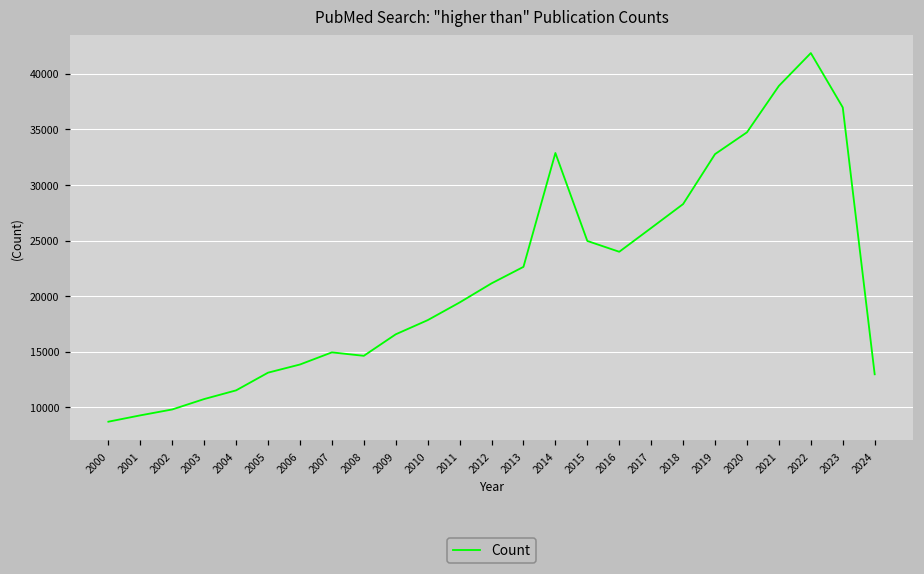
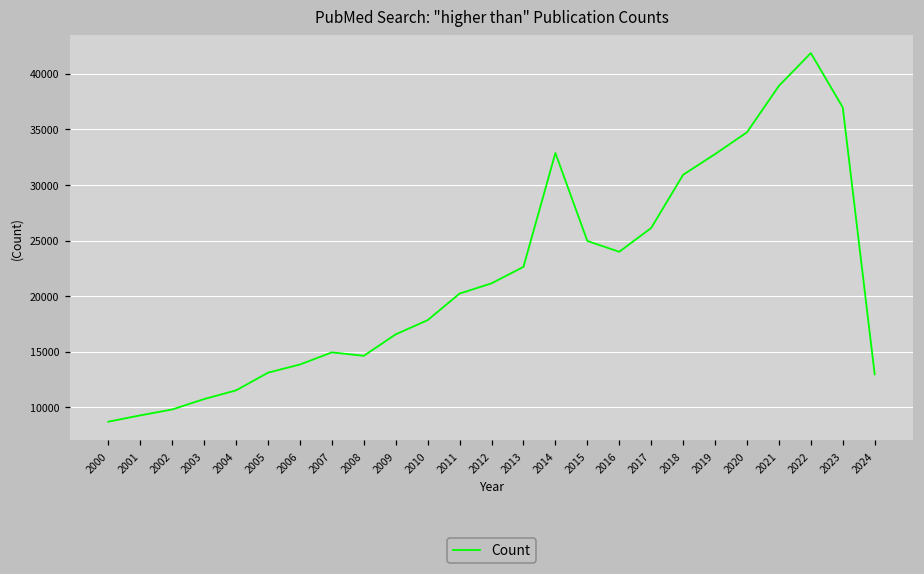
2011: 19400 -> 20200
2018: 28300 -> 30900
